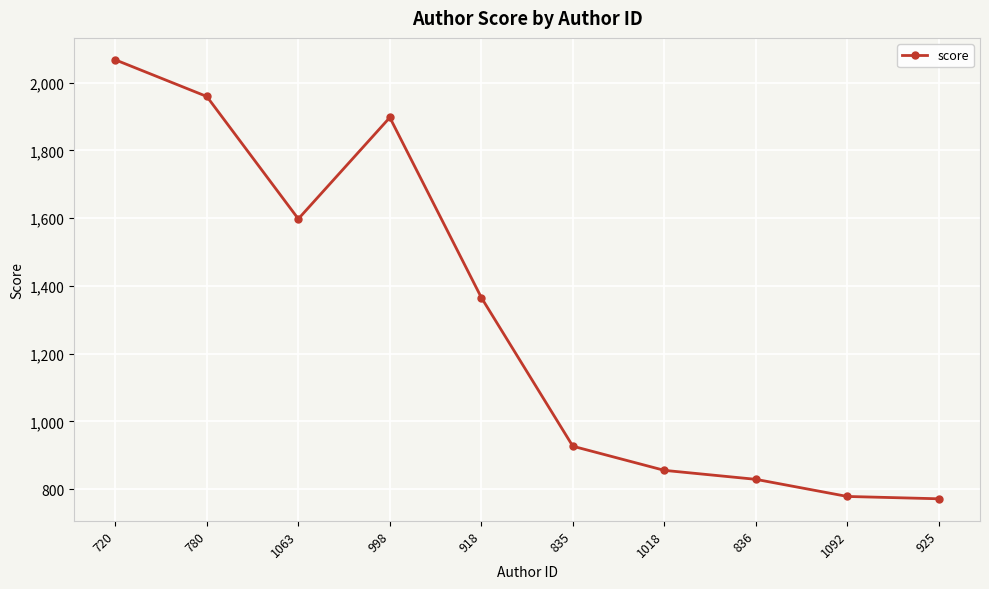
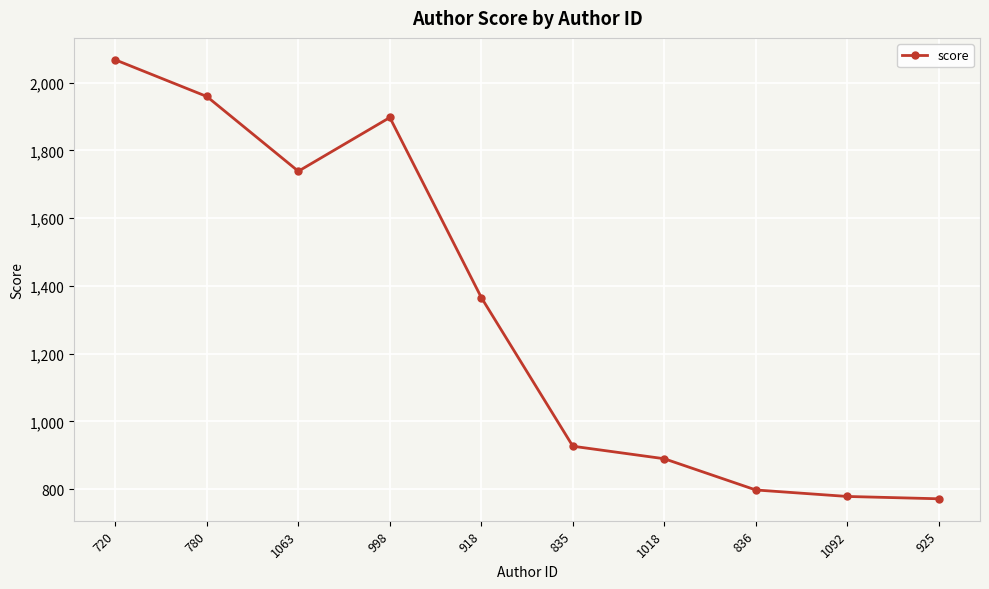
1063: 1,600 -> 1,740
1018: 860 -> 890
836: 830 -> 800
